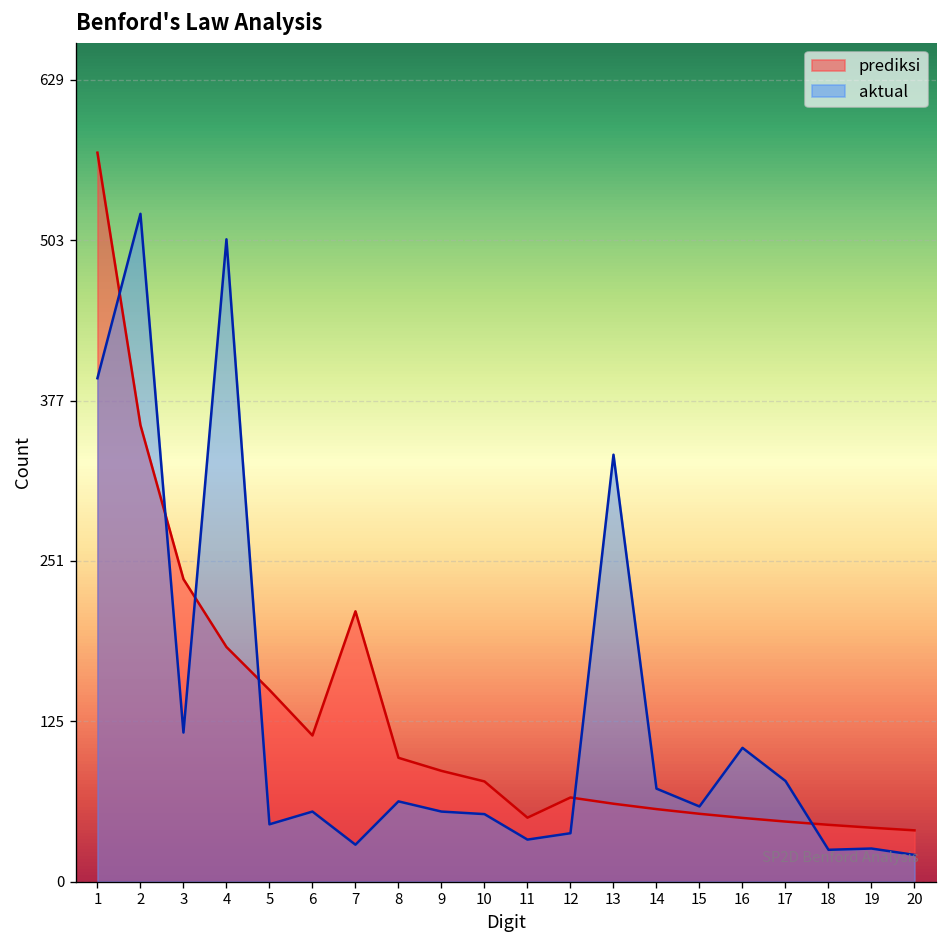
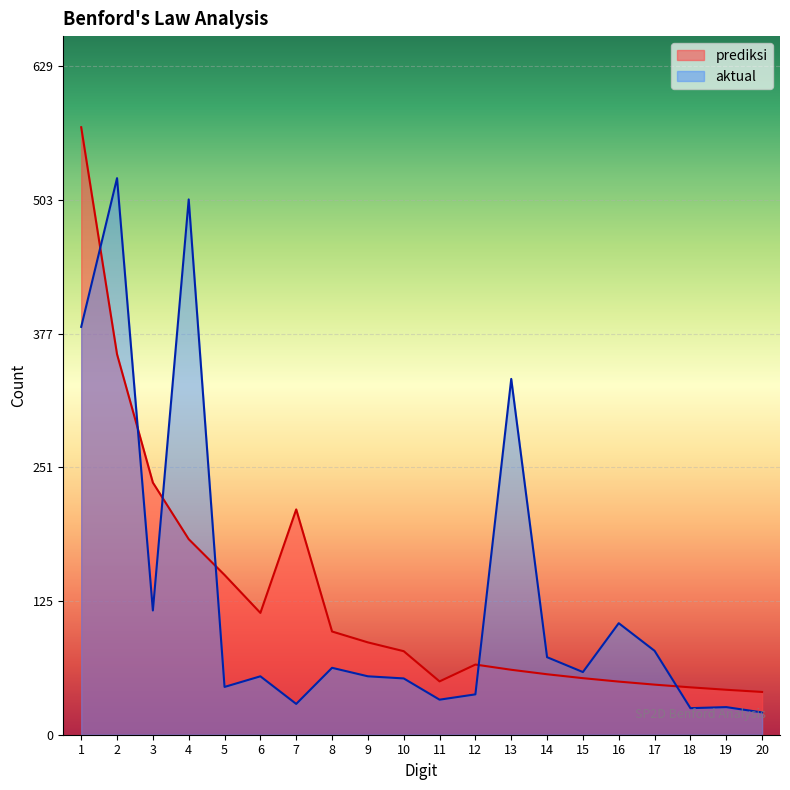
aktual, 1: 395 -> 384
